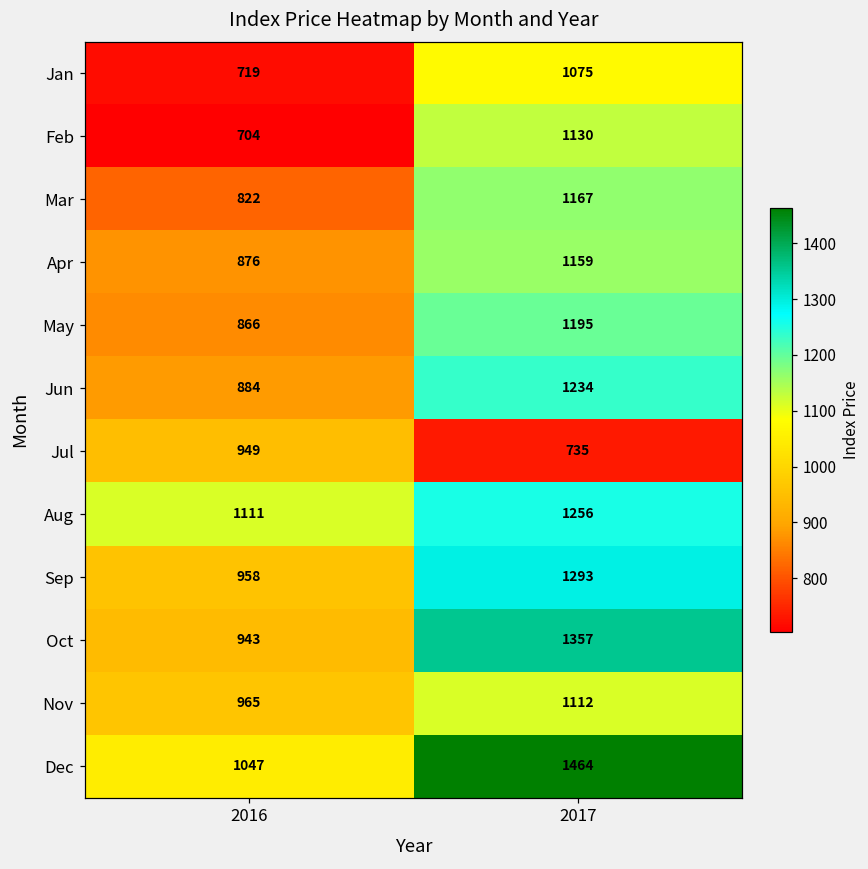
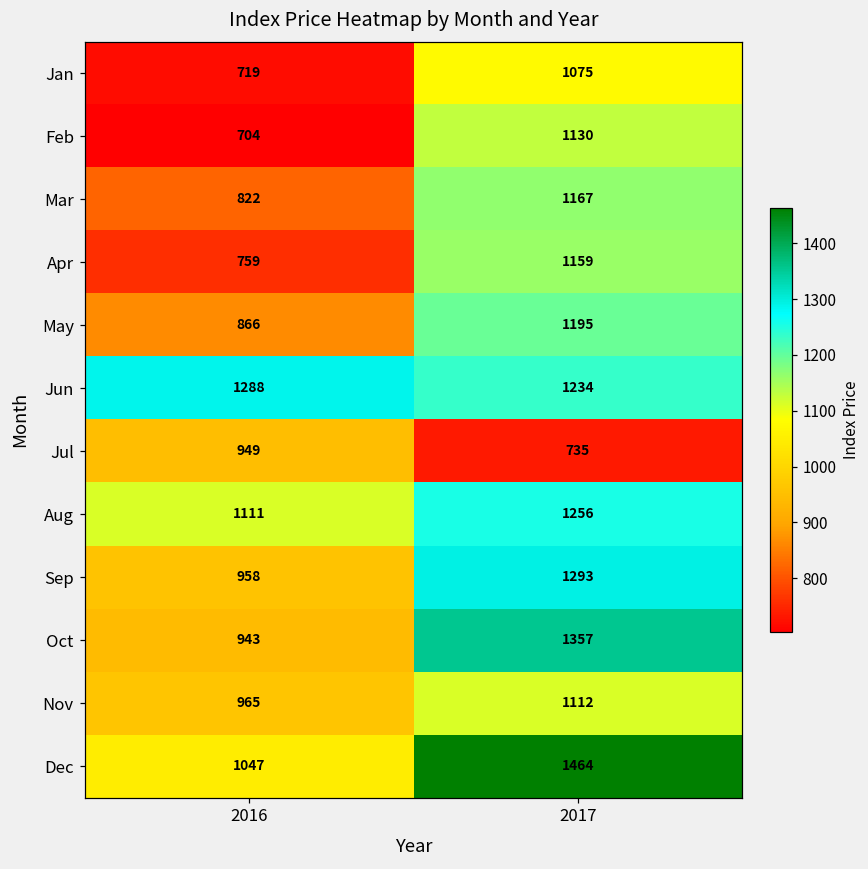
Apr, 2016: 876 -> 759
Jun, 2016: 884 -> 1288
